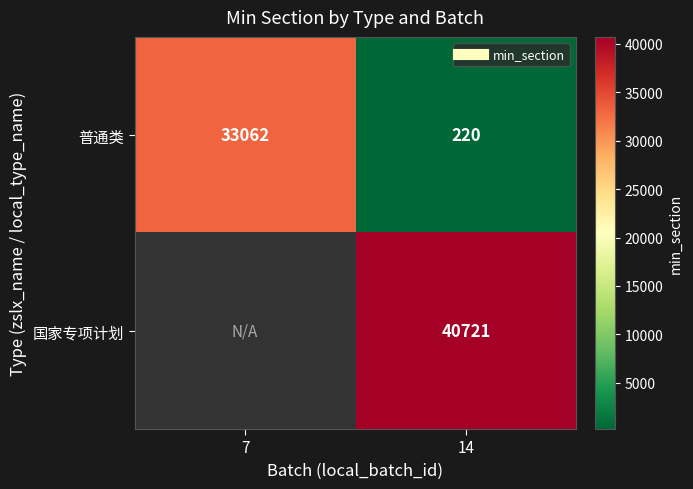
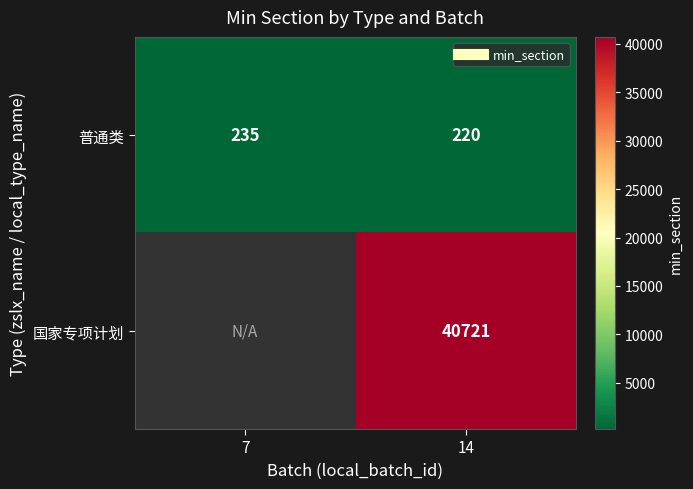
普通类, 7: 33062 -> 235
